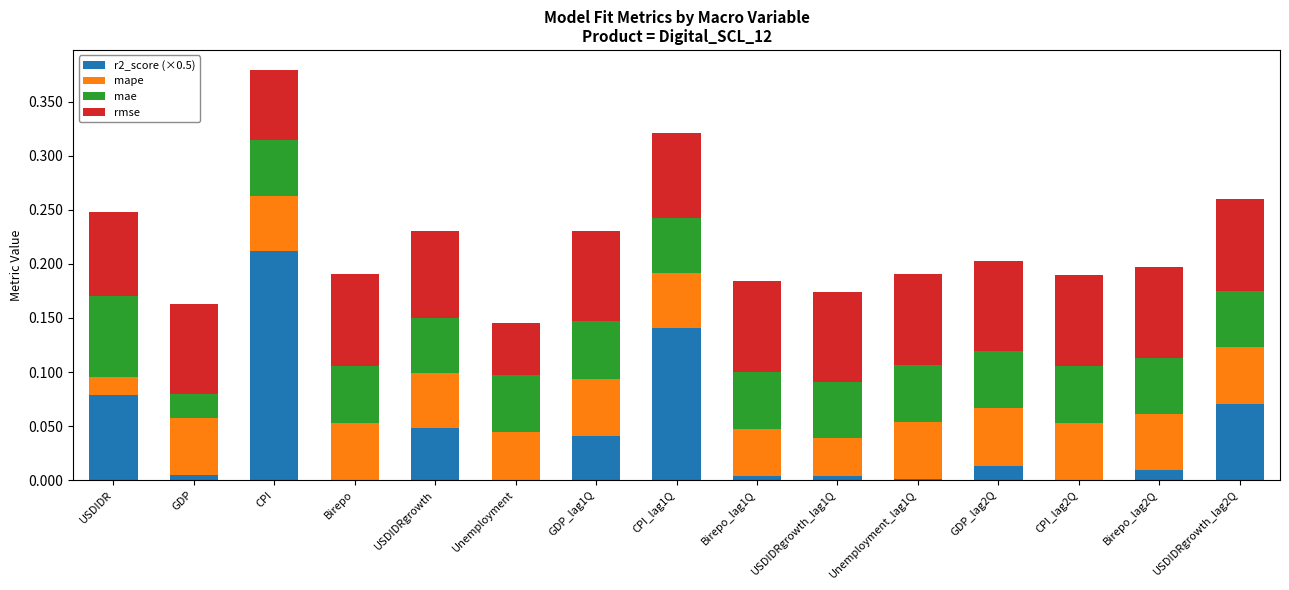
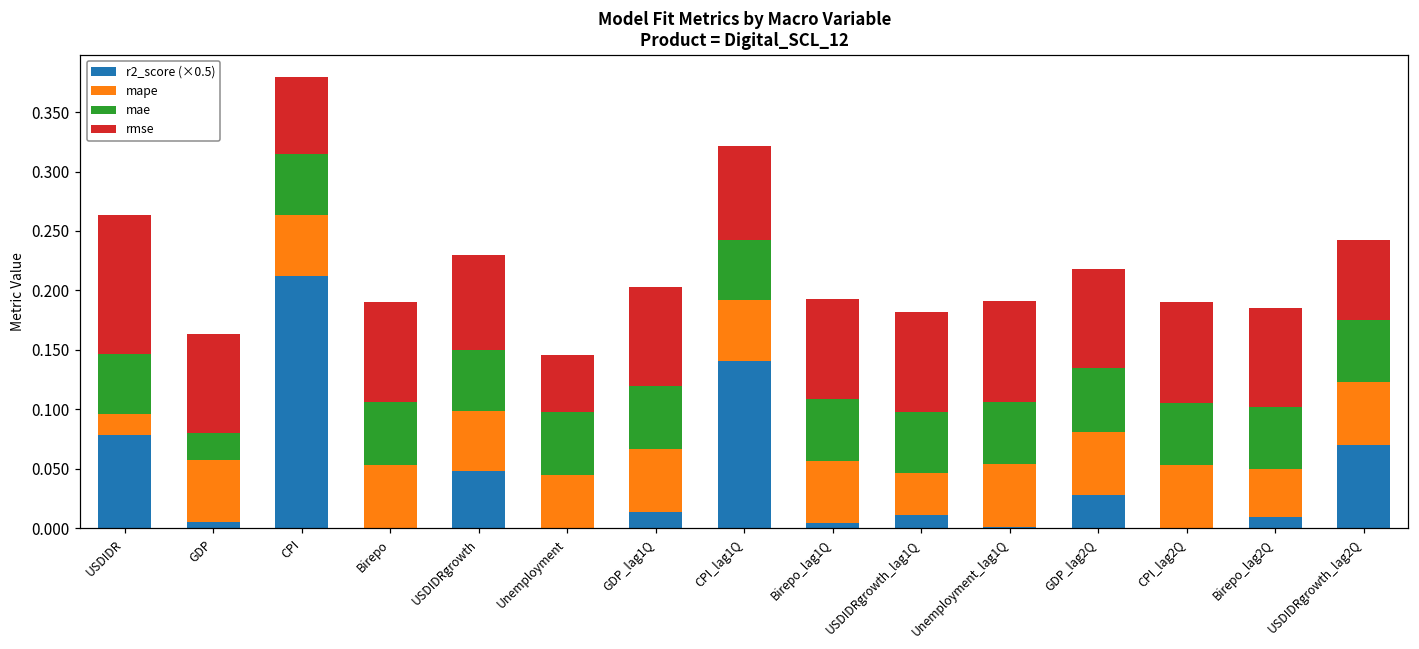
mae, USDIDR: 0.074 -> 0.051
rmse, USDIDR: 0.078 -> 0.117
r2_score (×0.5), GDP_lag1Q: 0.041 -> 0.013
mape, Birepo_lag1Q: 0.043 -> 0.052
r2_score (×0.5), USDIDRgrowth_lag1Q: 0.004 -> 0.011
r2_score (×0.5), GDP_lag2Q: 0.013 -> 0.028
mape, Birepo_lag2Q: 0.052 -> 0.040
rmse, USDIDRgrowth_lag2Q: 0.085 -> 0.067
